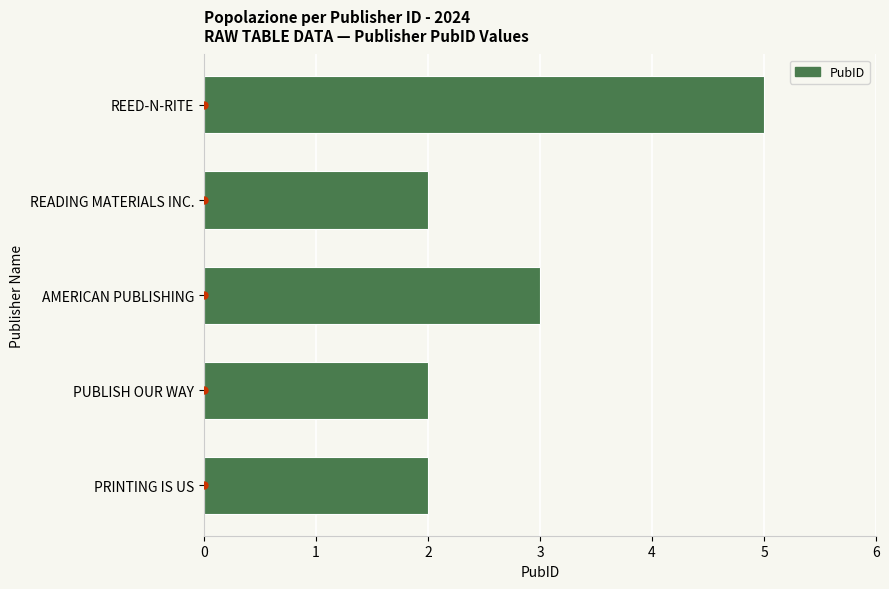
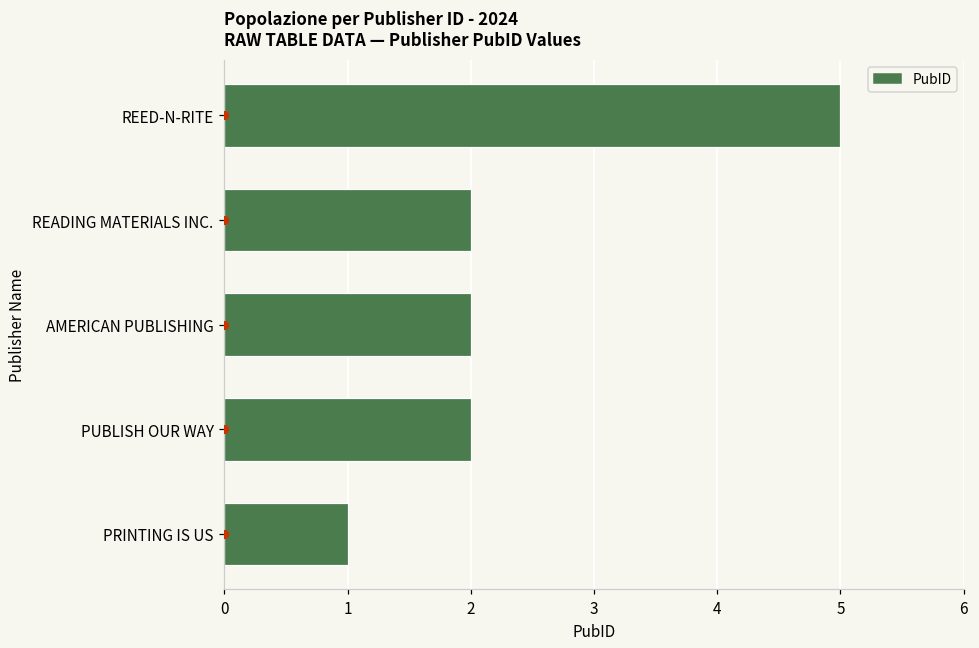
PubID, AMERICAN PUBLISHING: 3 -> 2
PubID, PRINTING IS US: 2 -> 1
